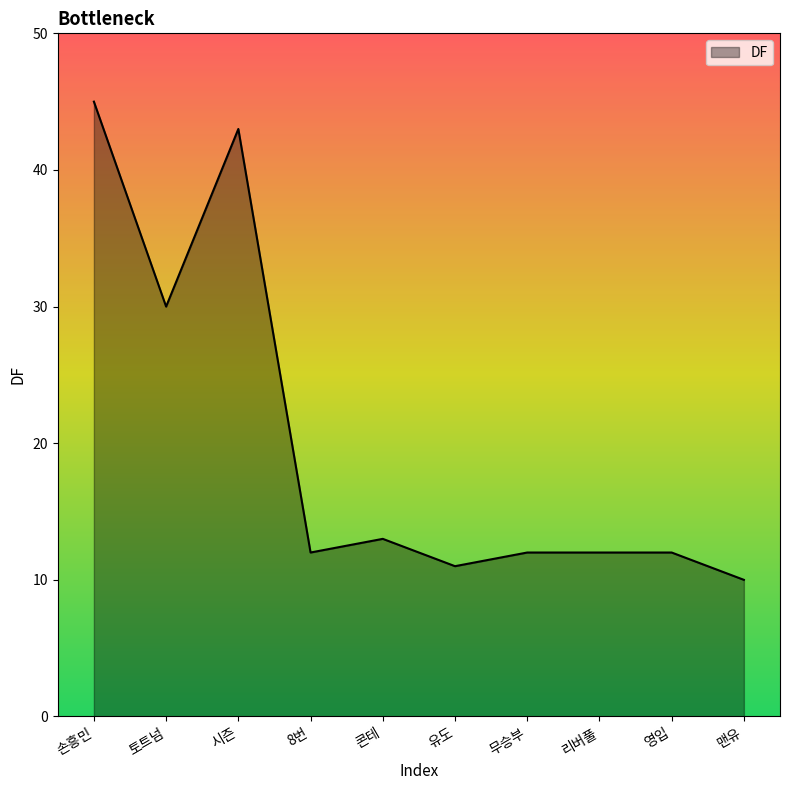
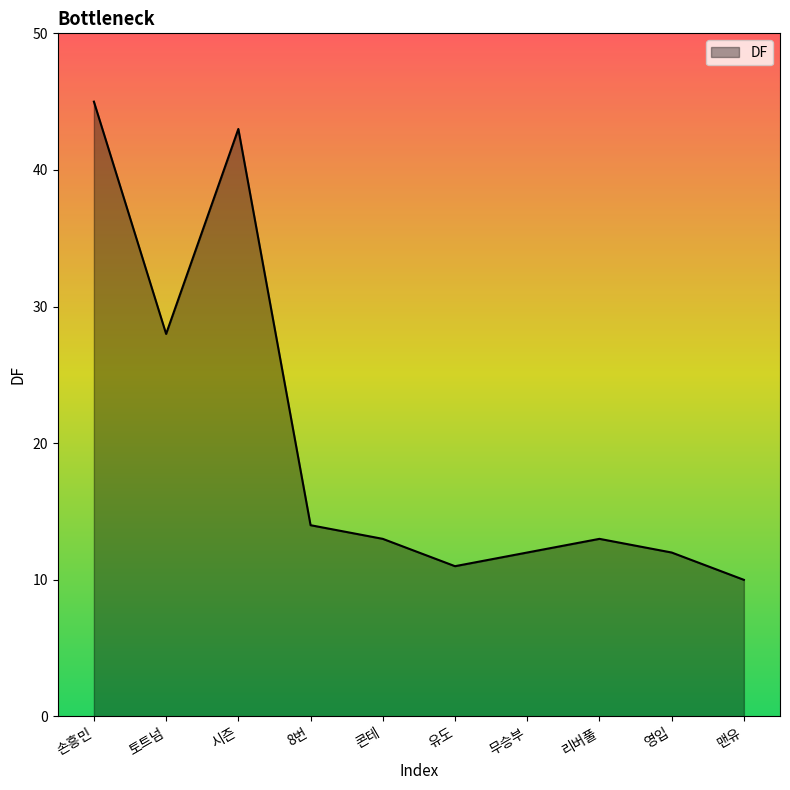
토트넘: 30 -> 28
8번: 12 -> 14
리버풀: 12 -> 13
